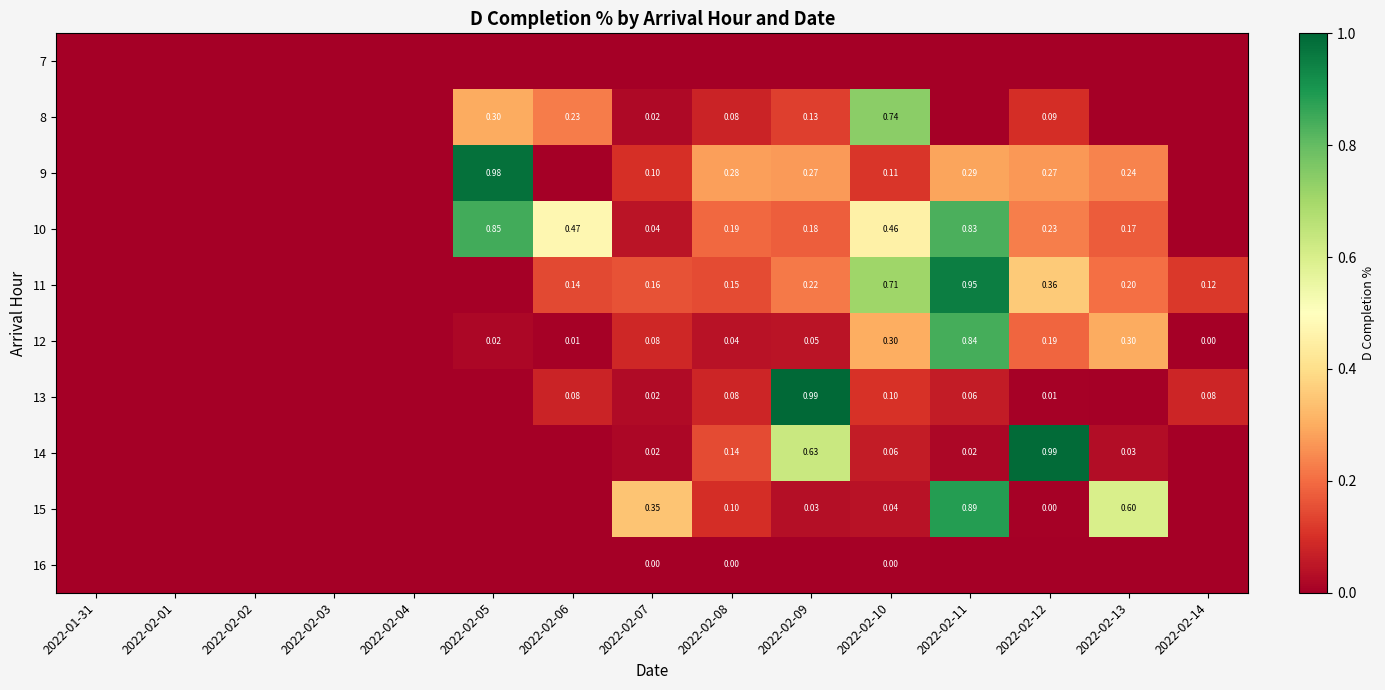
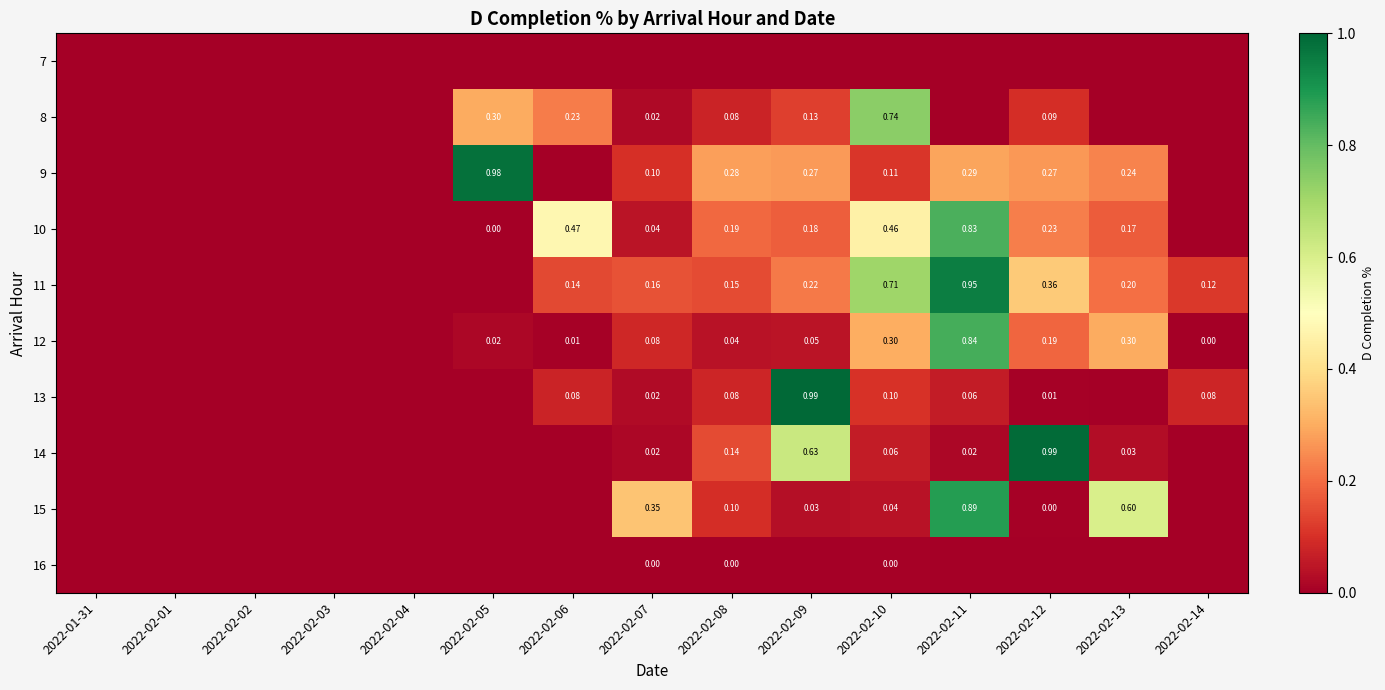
10, 2022-02-05: 0.85 -> 0.00
